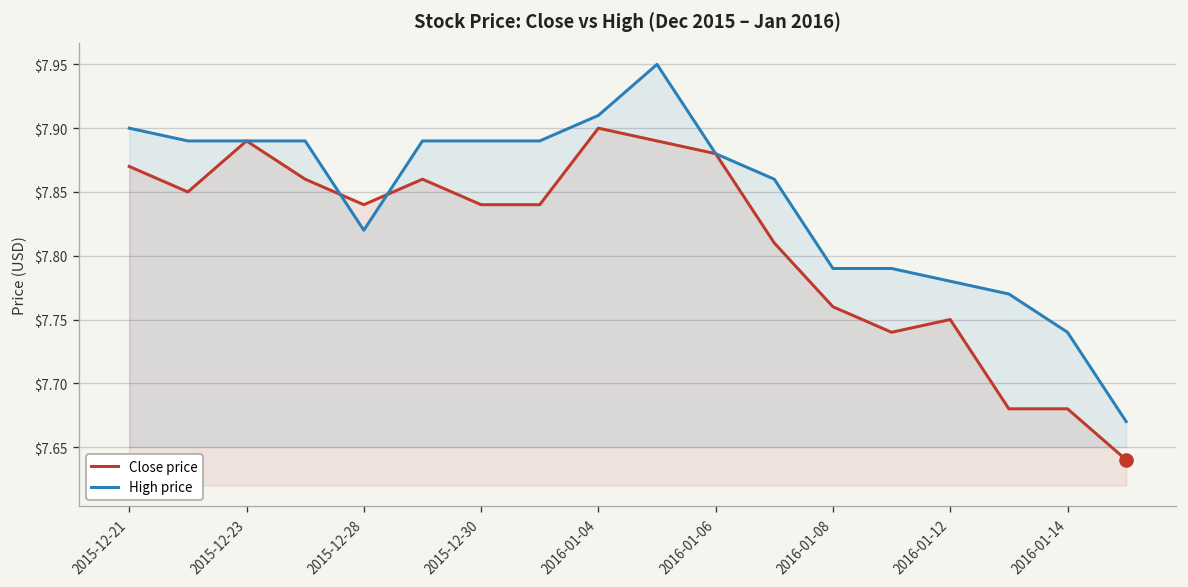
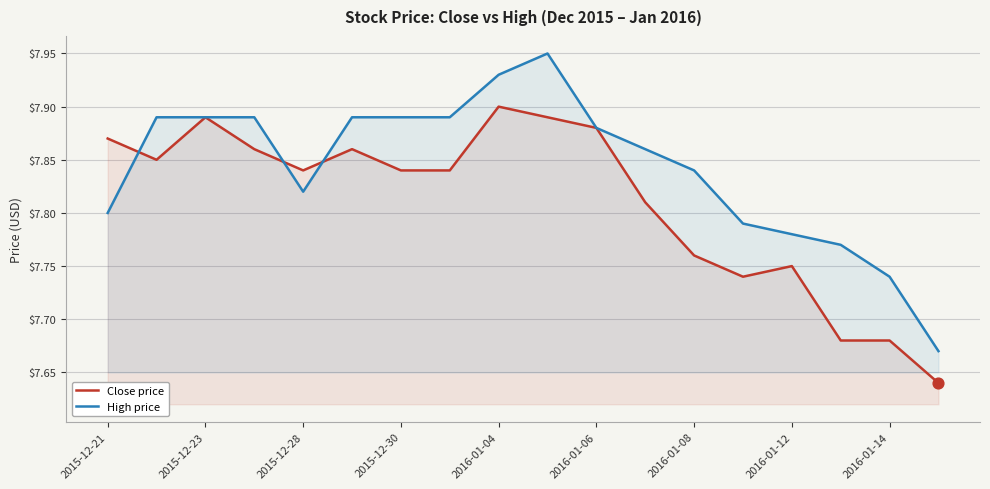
High price, 2015-12-21: $7.9 -> $7.8
High price, 2016-01-04: $7.91 -> $7.93
High price, 2016-01-08: $7.79 -> $7.84
